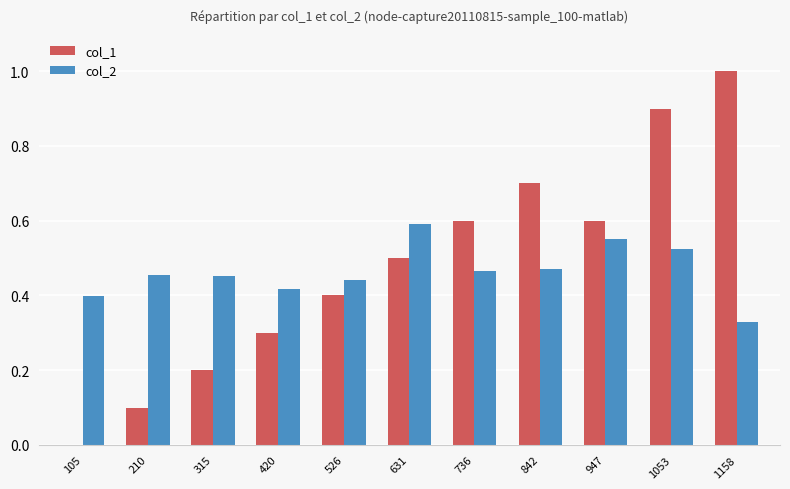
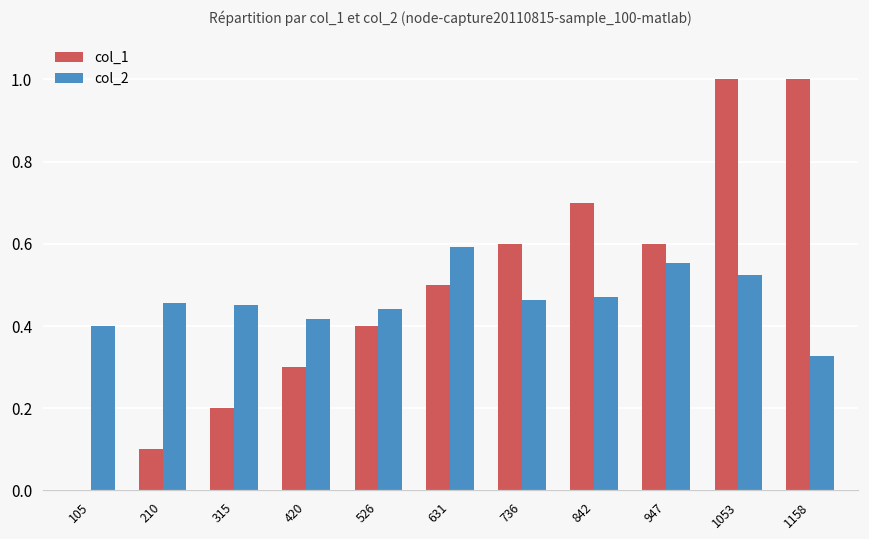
col_1, 1053: 0.9 -> 1.0
